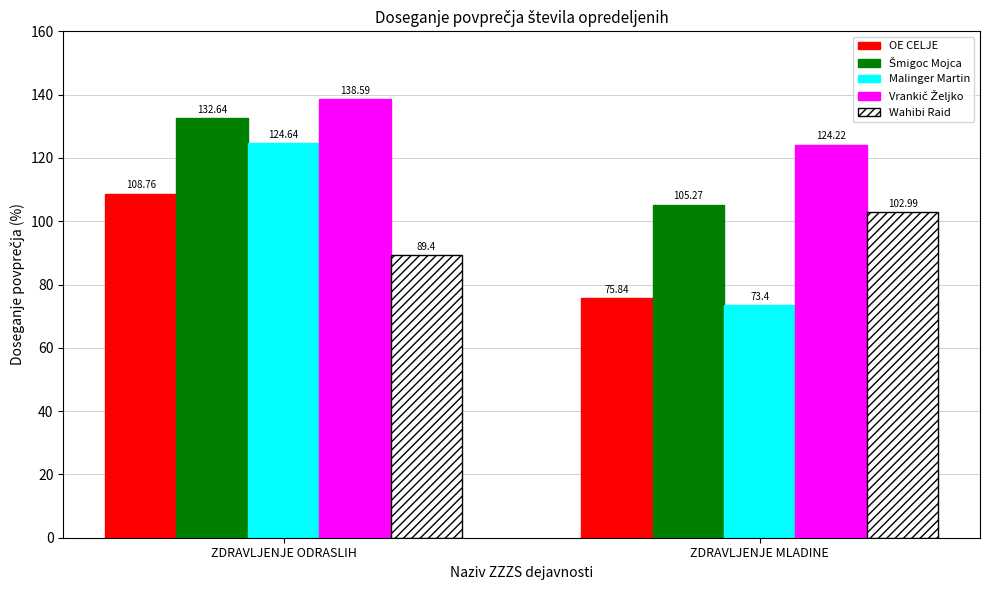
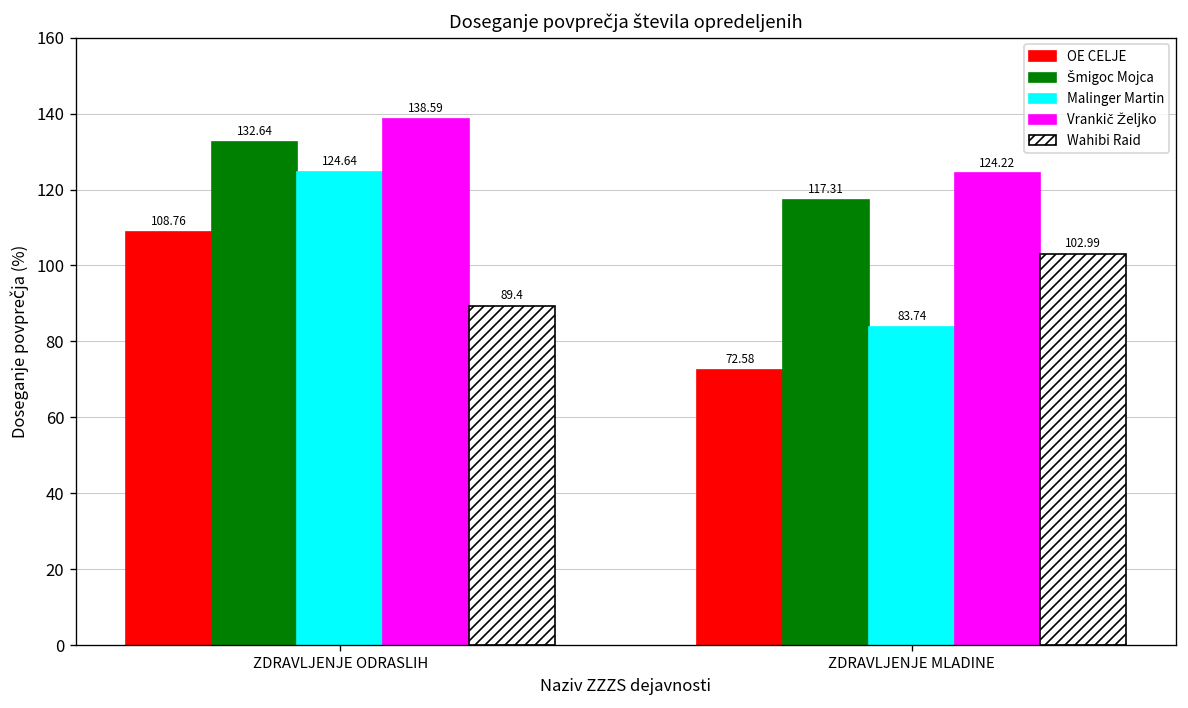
OE CELJE, ZDRAVLJENJE MLADINE: 75.84 -> 72.58
Šmigoc Mojca, ZDRAVLJENJE MLADINE: 105.27 -> 117.31
Malinger Martin, ZDRAVLJENJE MLADINE: 73.4 -> 83.74
